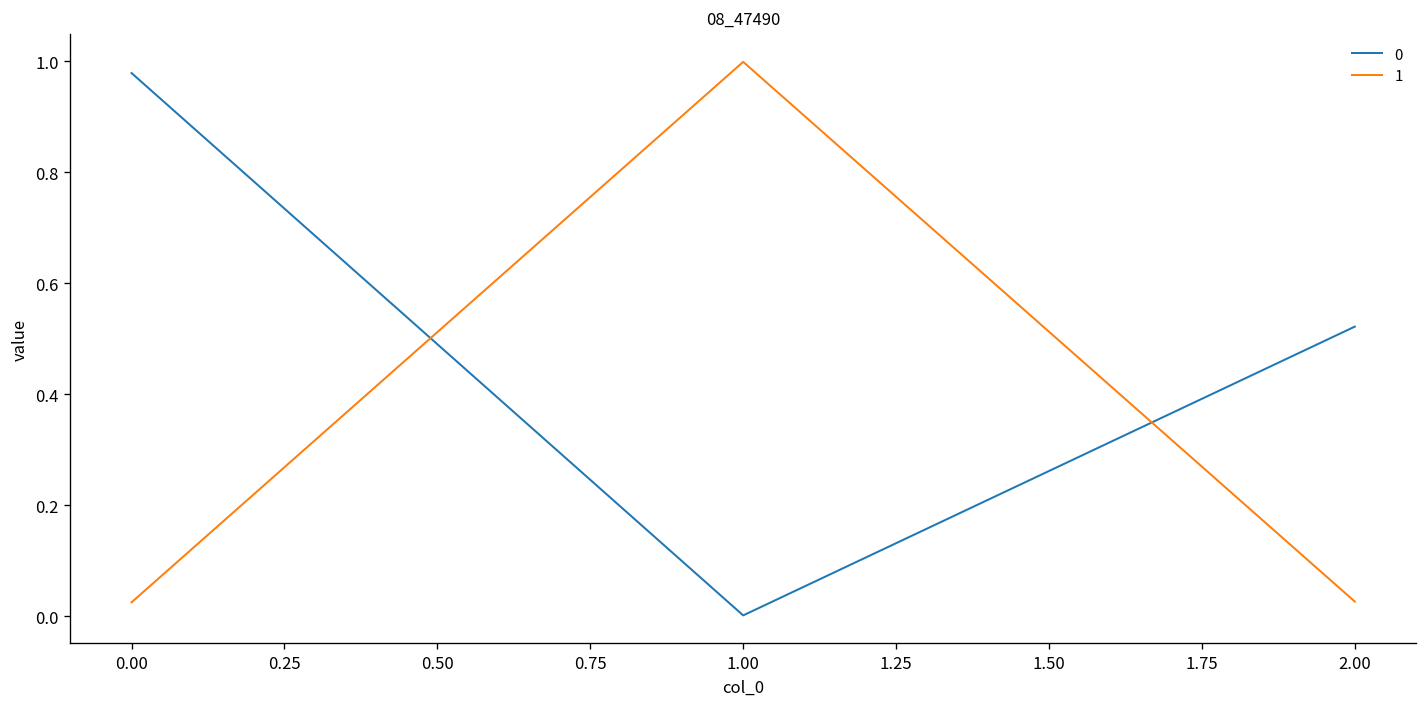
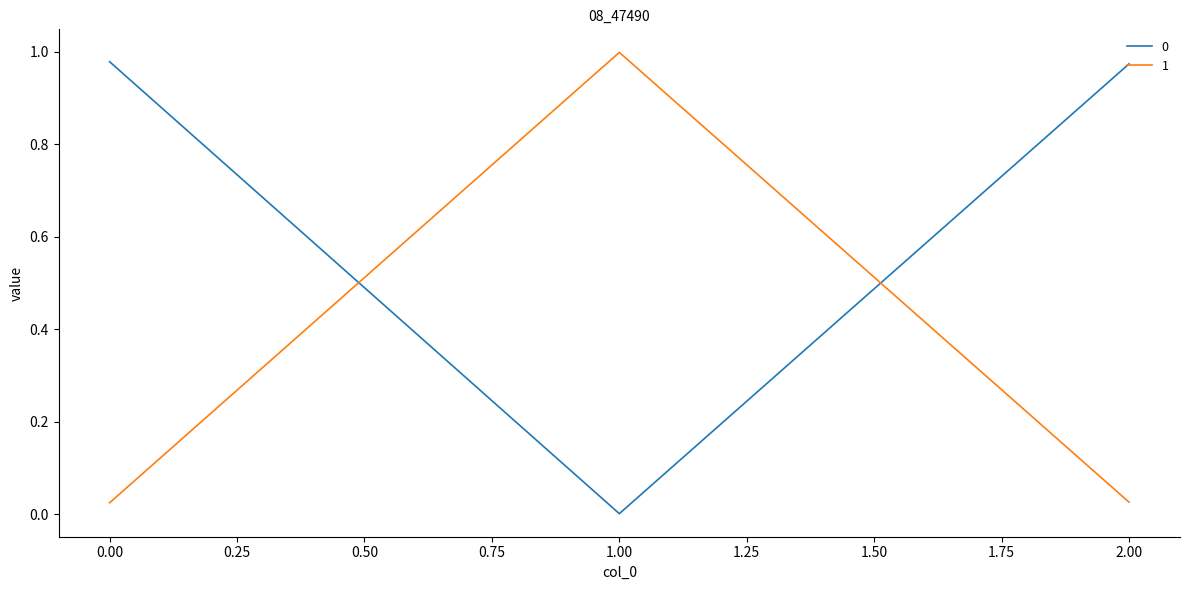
0, 2.00: 0.52 -> 0.97
